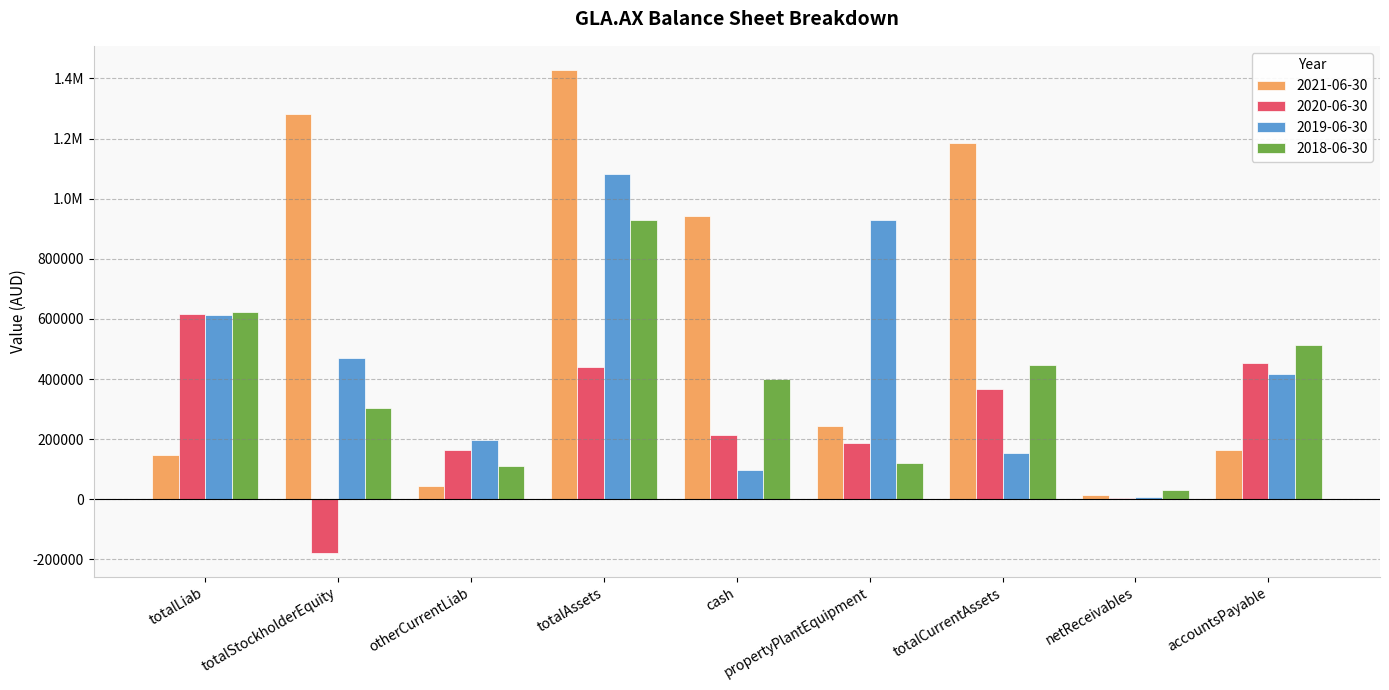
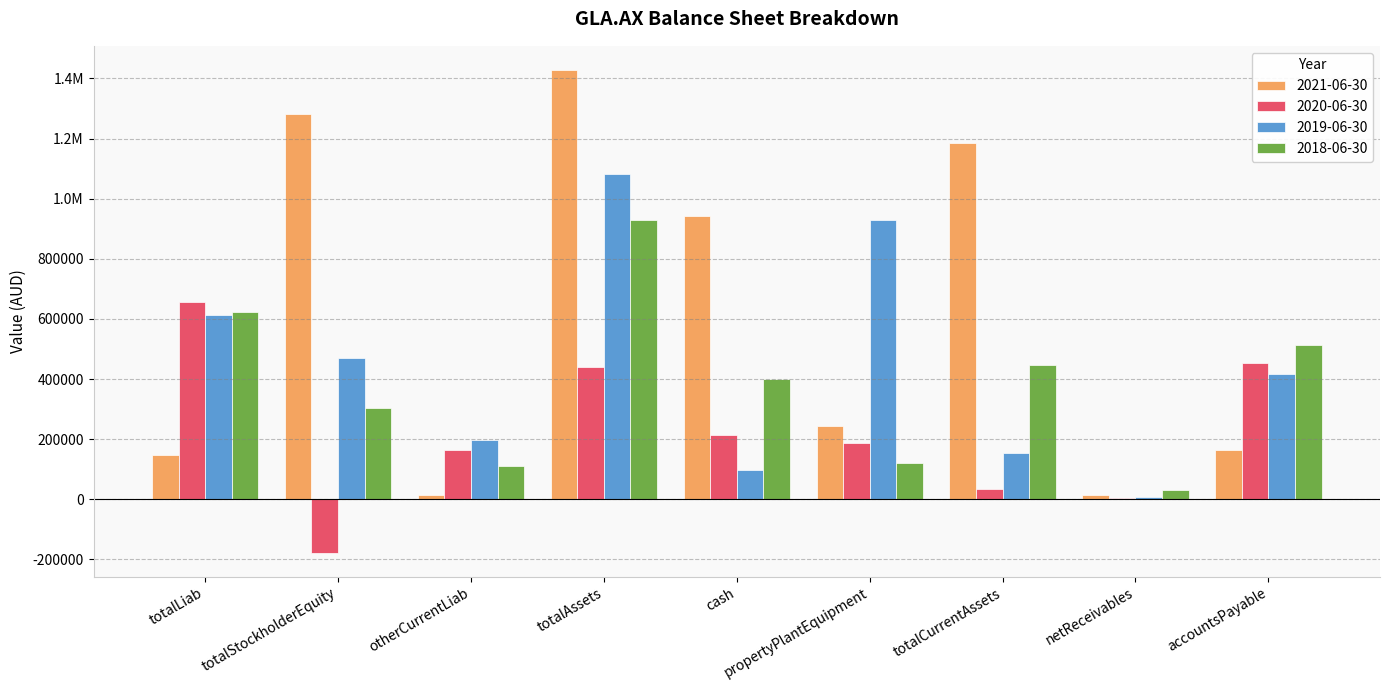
2020-06-30, totalLiab: 620000 -> 660000
2021-06-30, otherCurrentLiab: 50000 -> 20000
2020-06-30, totalCurrentAssets: 370000 -> 40000
